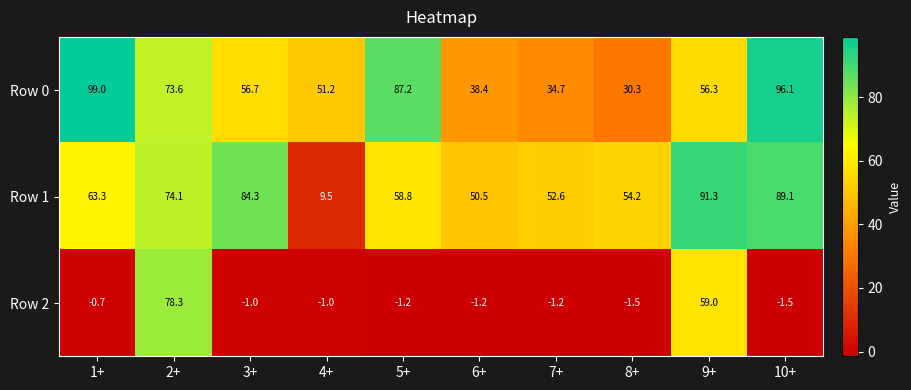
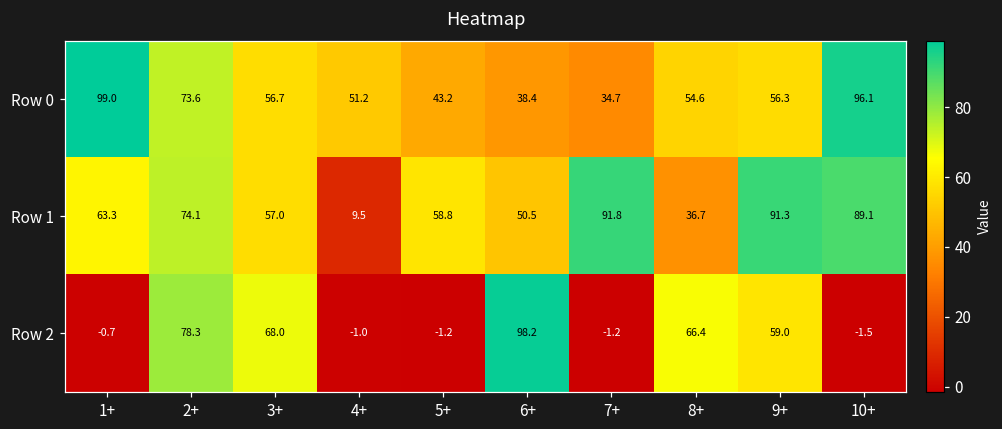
Row 0, 5+: 87.2 -> 43.2
Row 0, 8+: 30.3 -> 54.6
Row 1, 3+: 84.3 -> 57.0
Row 1, 7+: 52.6 -> 91.8
Row 1, 8+: 54.2 -> 36.7
Row 2, 3+: -1.0 -> 68.0
Row 2, 6+: -1.2 -> 98.2
Row 2, 8+: -1.5 -> 66.4
